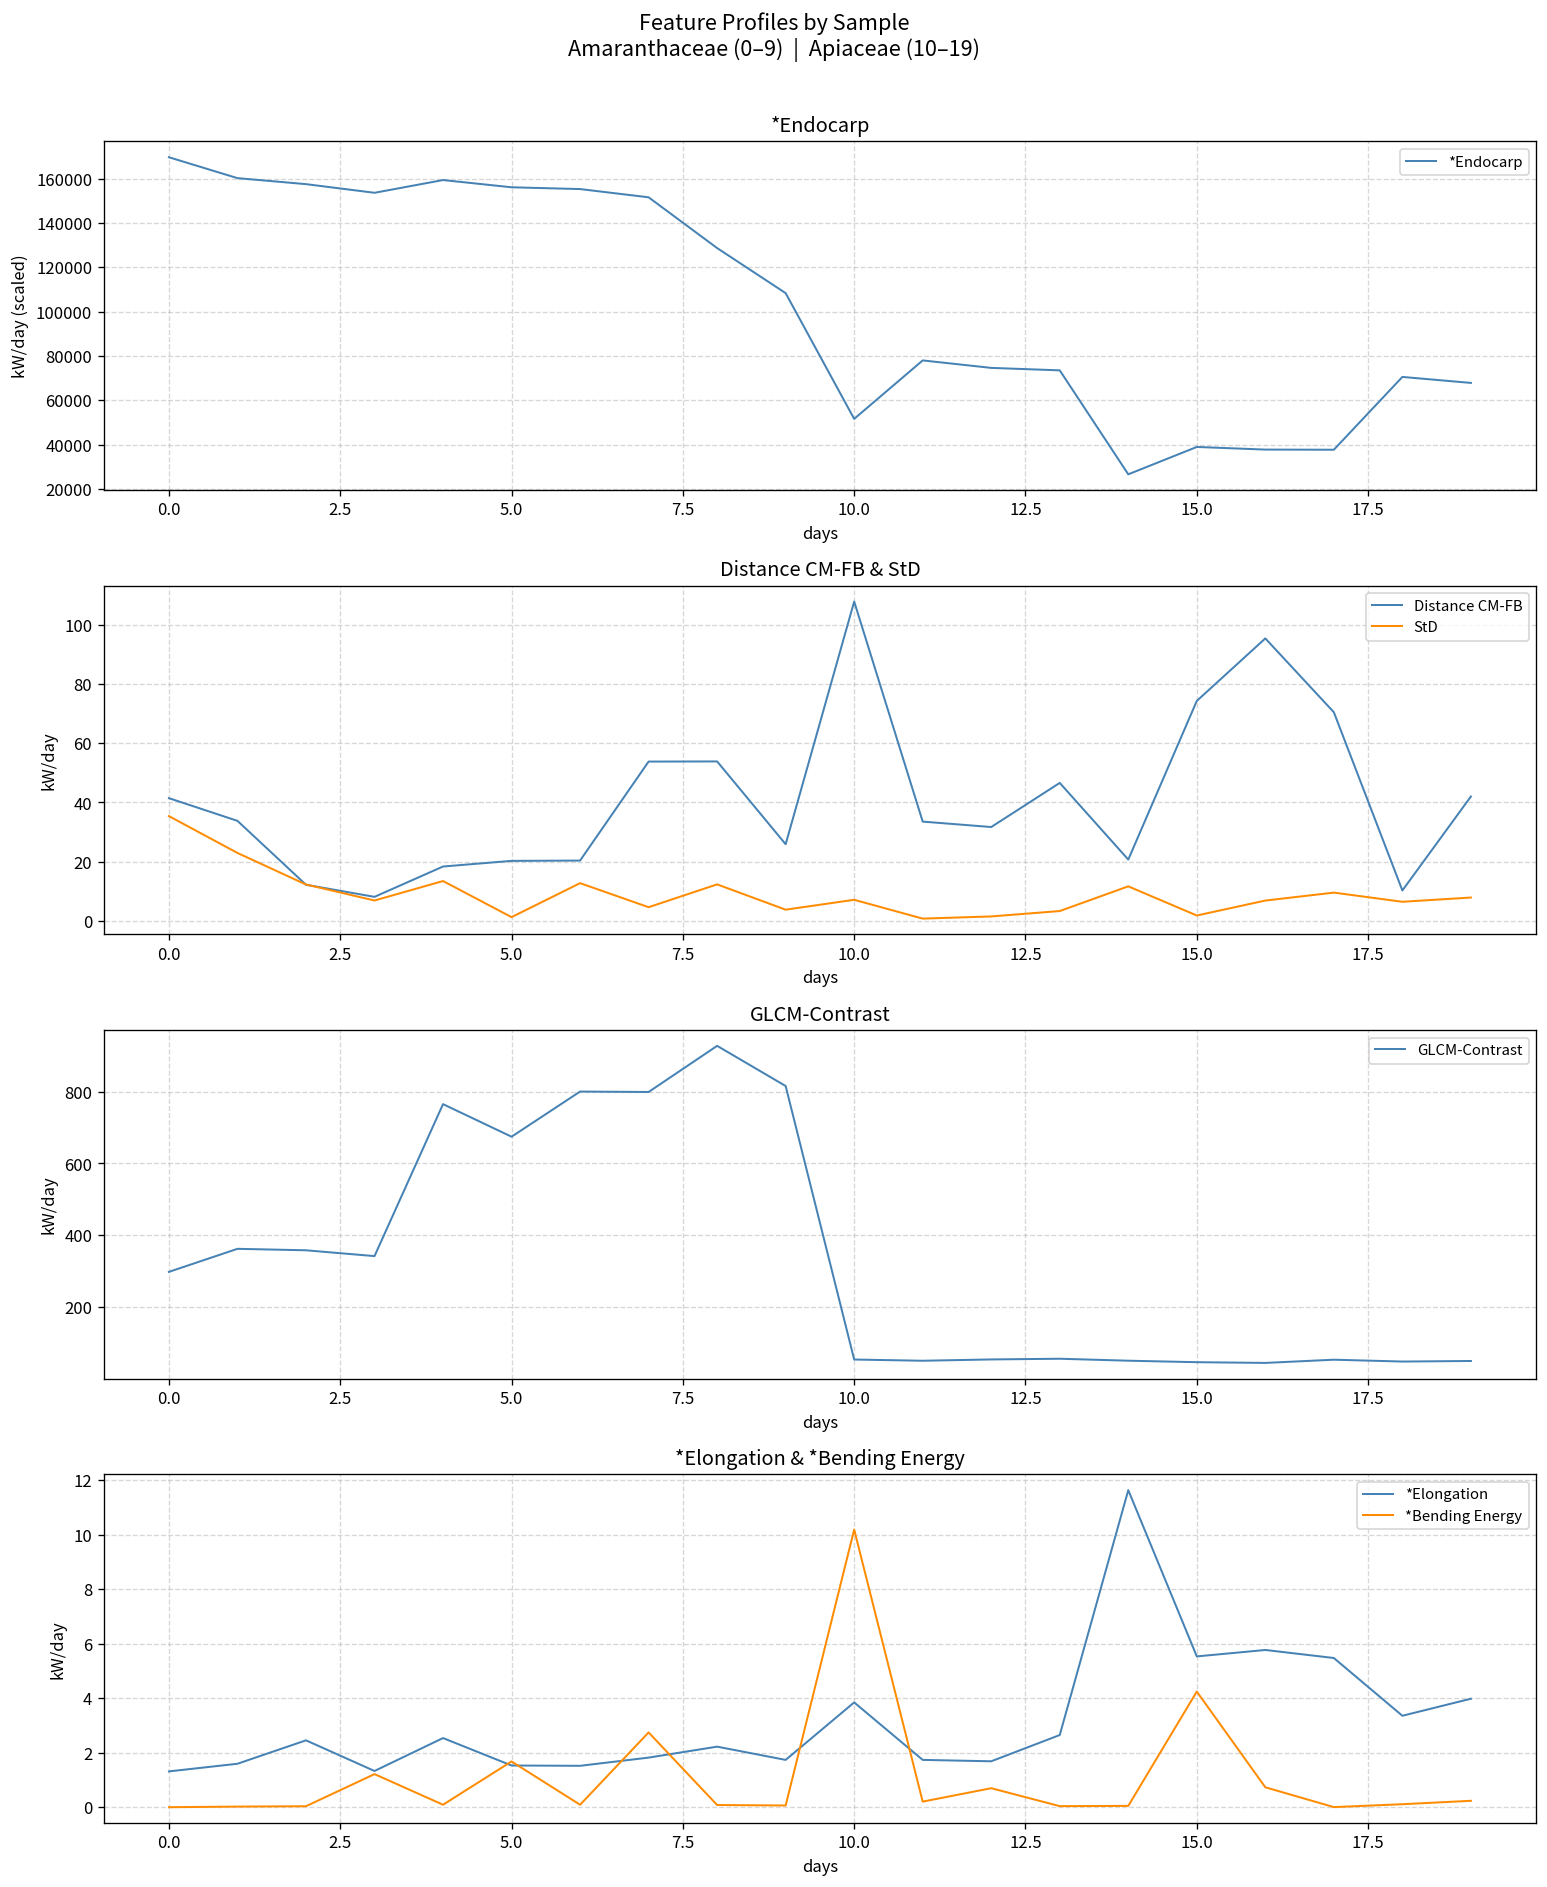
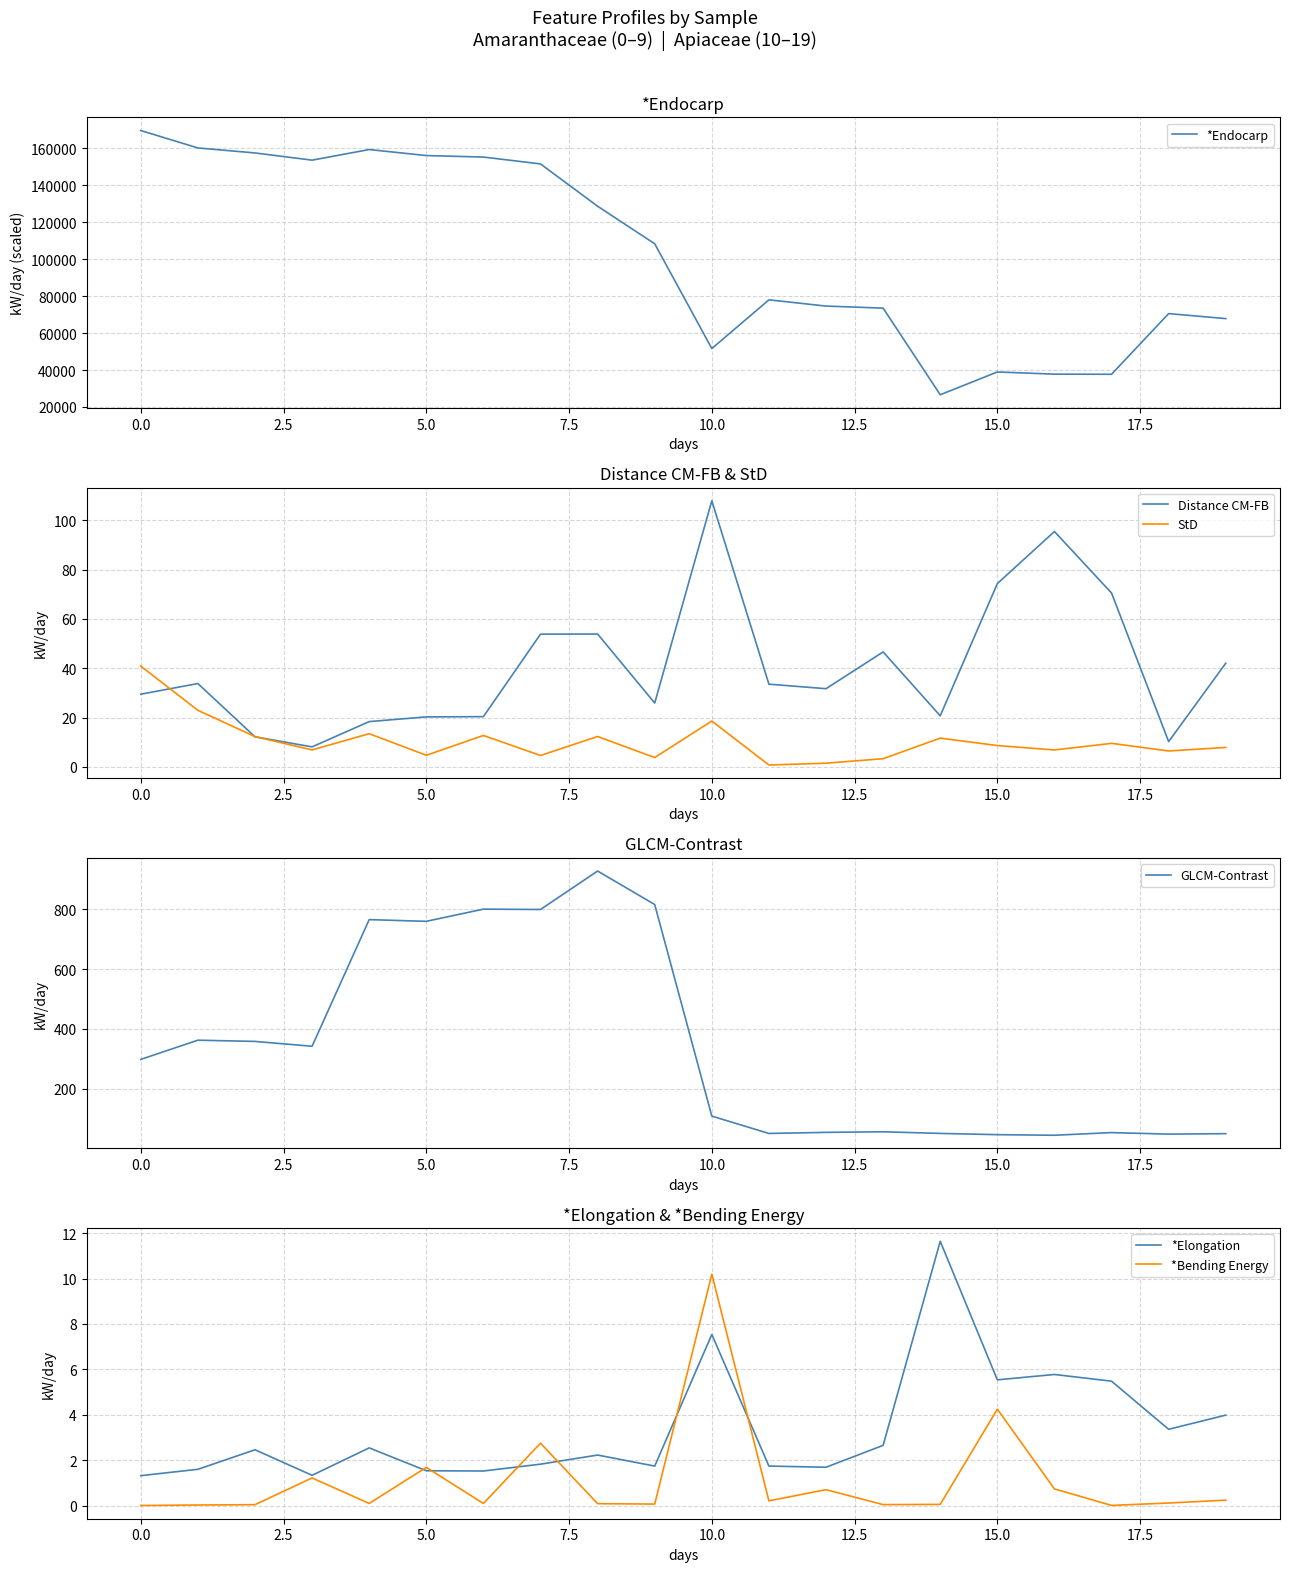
Distance CM-FB & StD, Distance CM-FB, 0.0: 41 -> 29
Distance CM-FB & StD, StD, 0.0: 35 -> 41
Distance CM-FB & StD, StD, 5.0: 1 -> 5
Distance CM-FB & StD, StD, 10.0: 7 -> 19
Distance CM-FB & StD, StD, 15.0: 2 -> 9
GLCM-Contrast, 5.0: 670 -> 760
GLCM-Contrast, 10.0: 50 -> 110
*Elongation & *Bending Energy, *Elongation, 10.0: 3.8 -> 7.5
